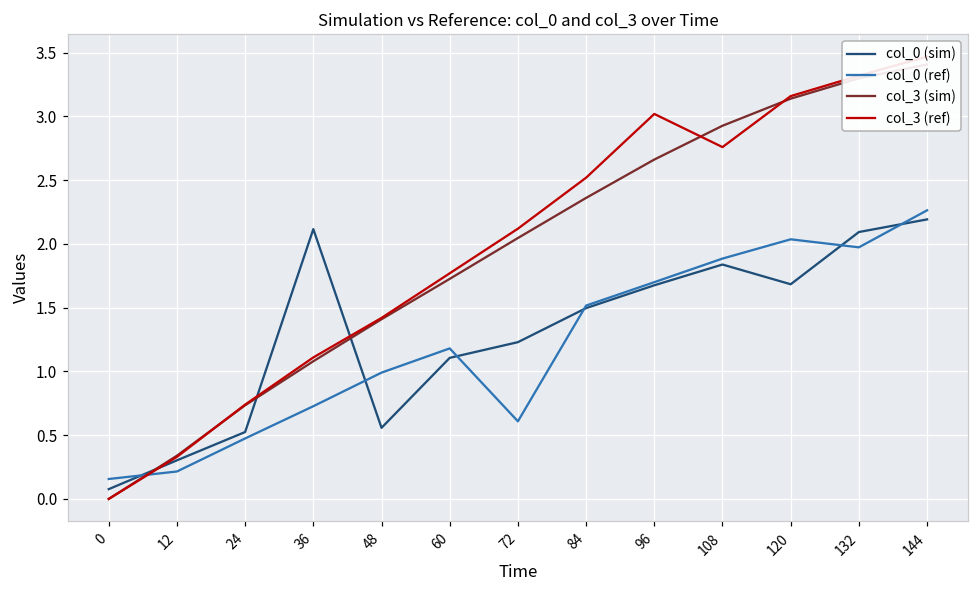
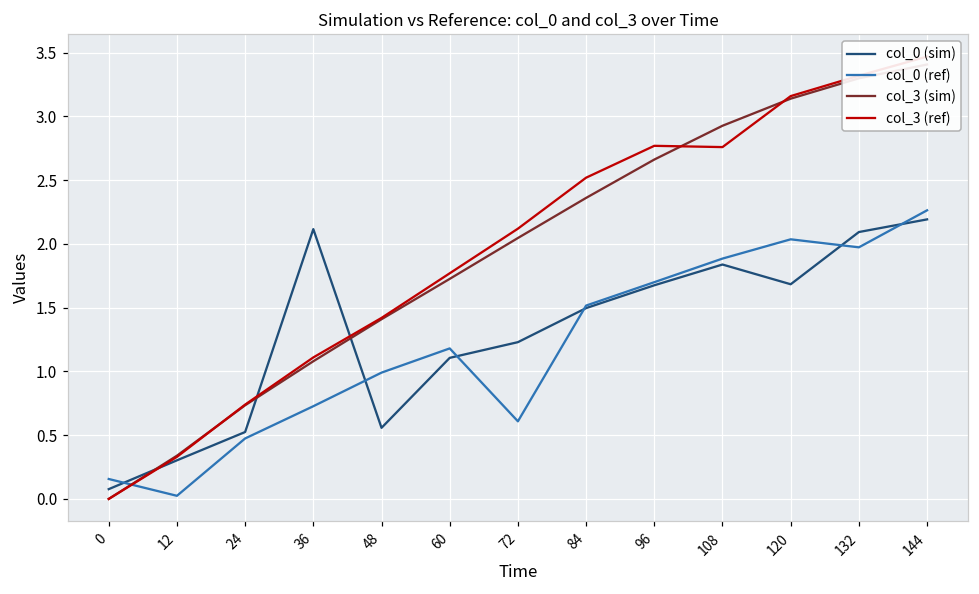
col_0 (ref), 12: 0.22 -> 0.02
col_3 (ref), 96: 3.02 -> 2.77
